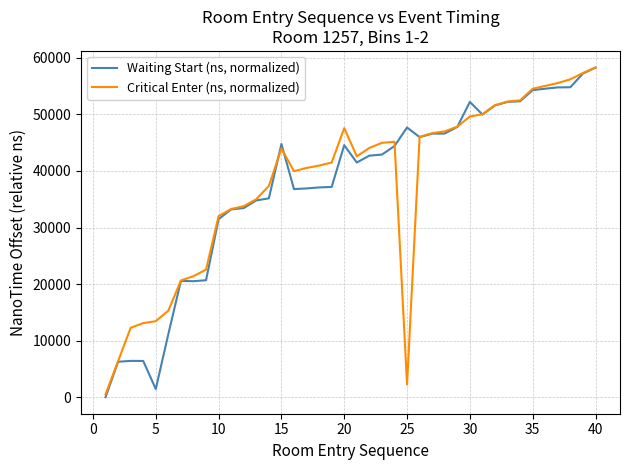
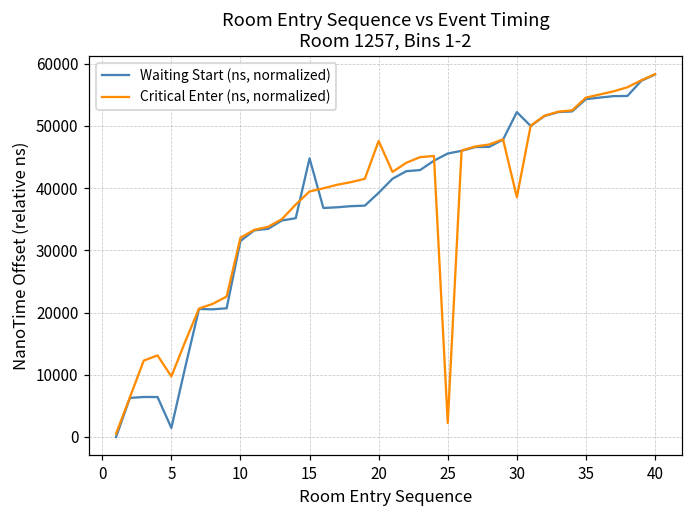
Critical Enter (ns, normalized), 5: 13000 -> 10000
Critical Enter (ns, normalized), 15: 44000 -> 39000
Waiting Start (ns, normalized), 20: 45000 -> 39000
Waiting Start (ns, normalized), 25: 48000 -> 46000
Critical Enter (ns, normalized), 30: 50000 -> 39000
